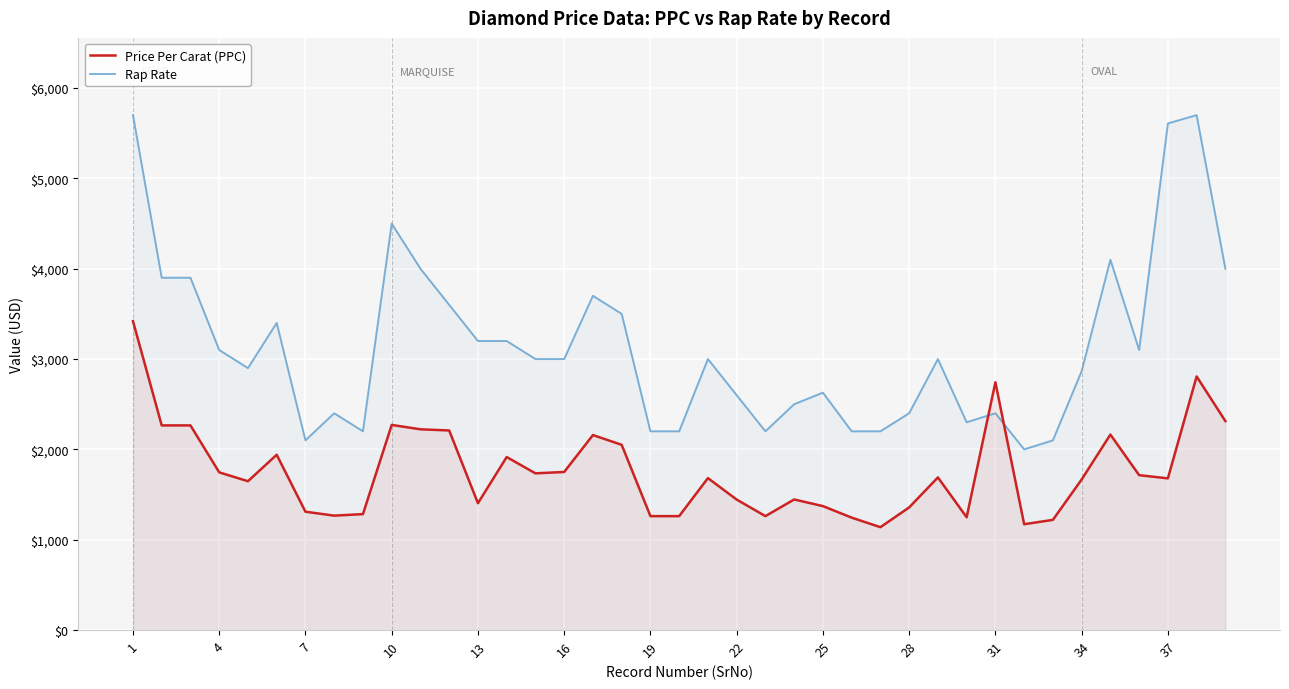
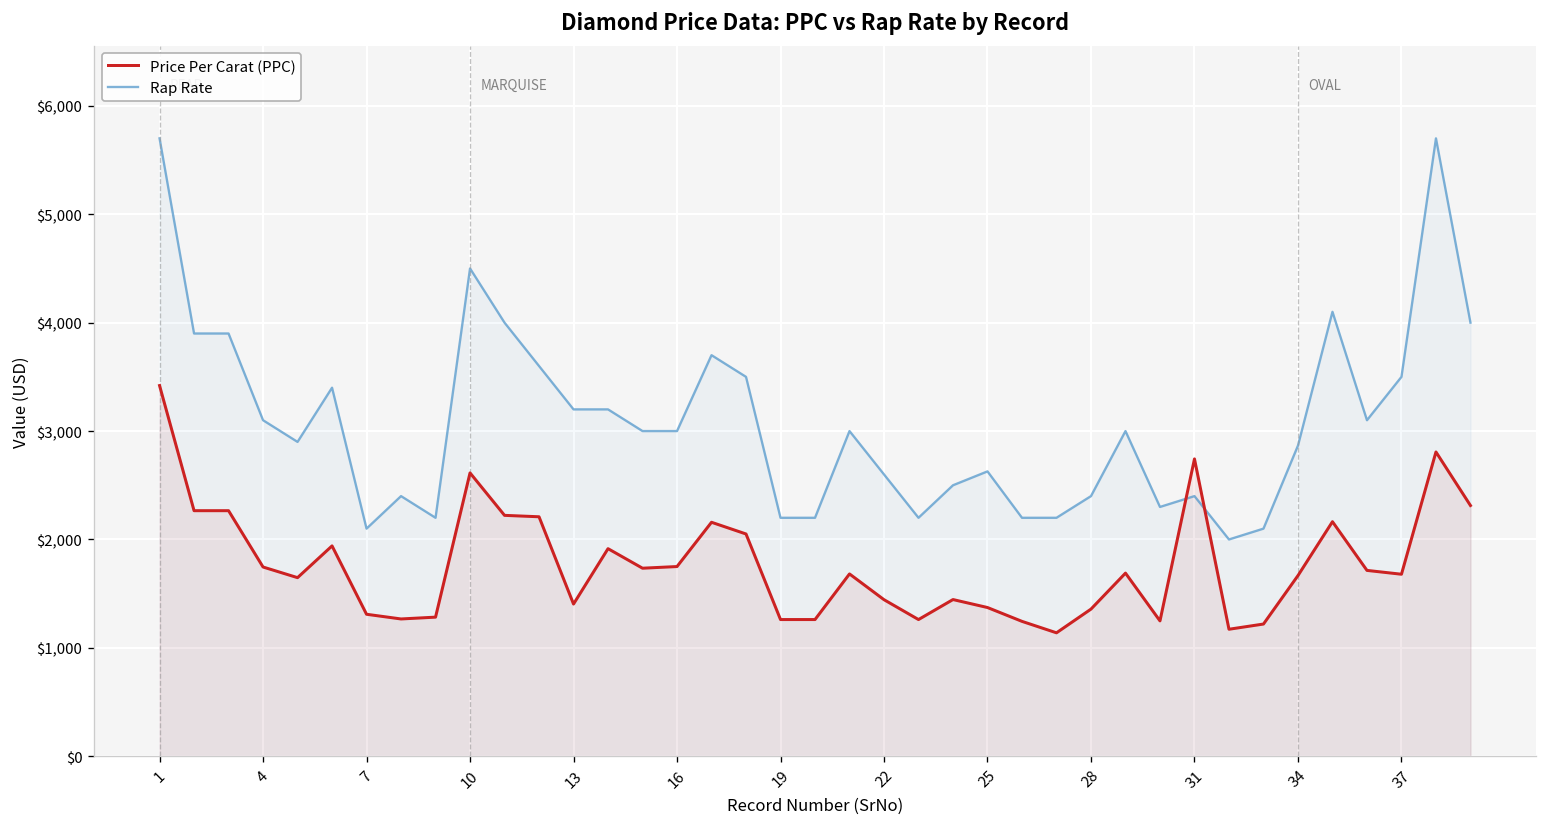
Price Per Carat (PPC), 10: $2,300 -> $2,600
Rap Rate, 37: $5,600 -> $3,500
